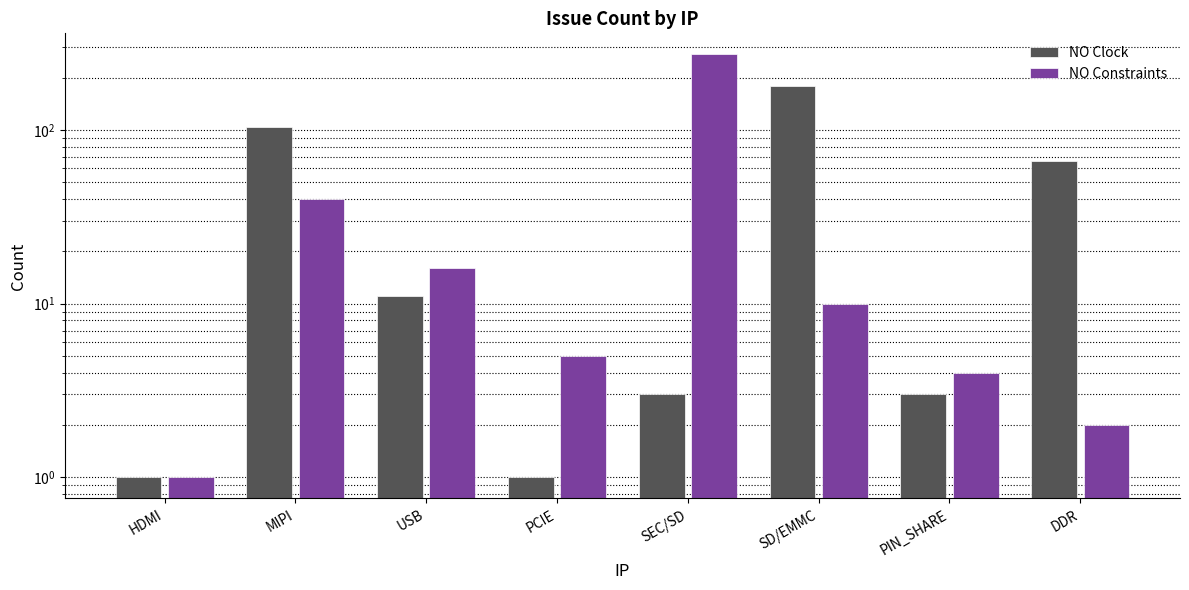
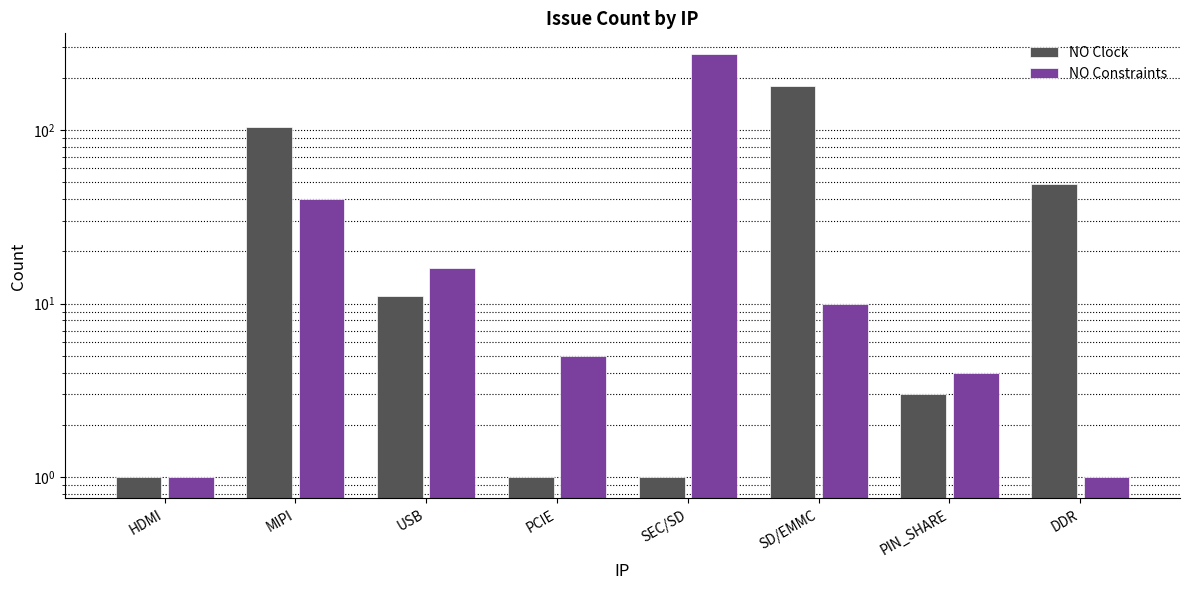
NO Clock, SEC/SD: 3 -> 1
NO Clock, DDR: 66 -> 49
NO Constraints, DDR: 2 -> 1
